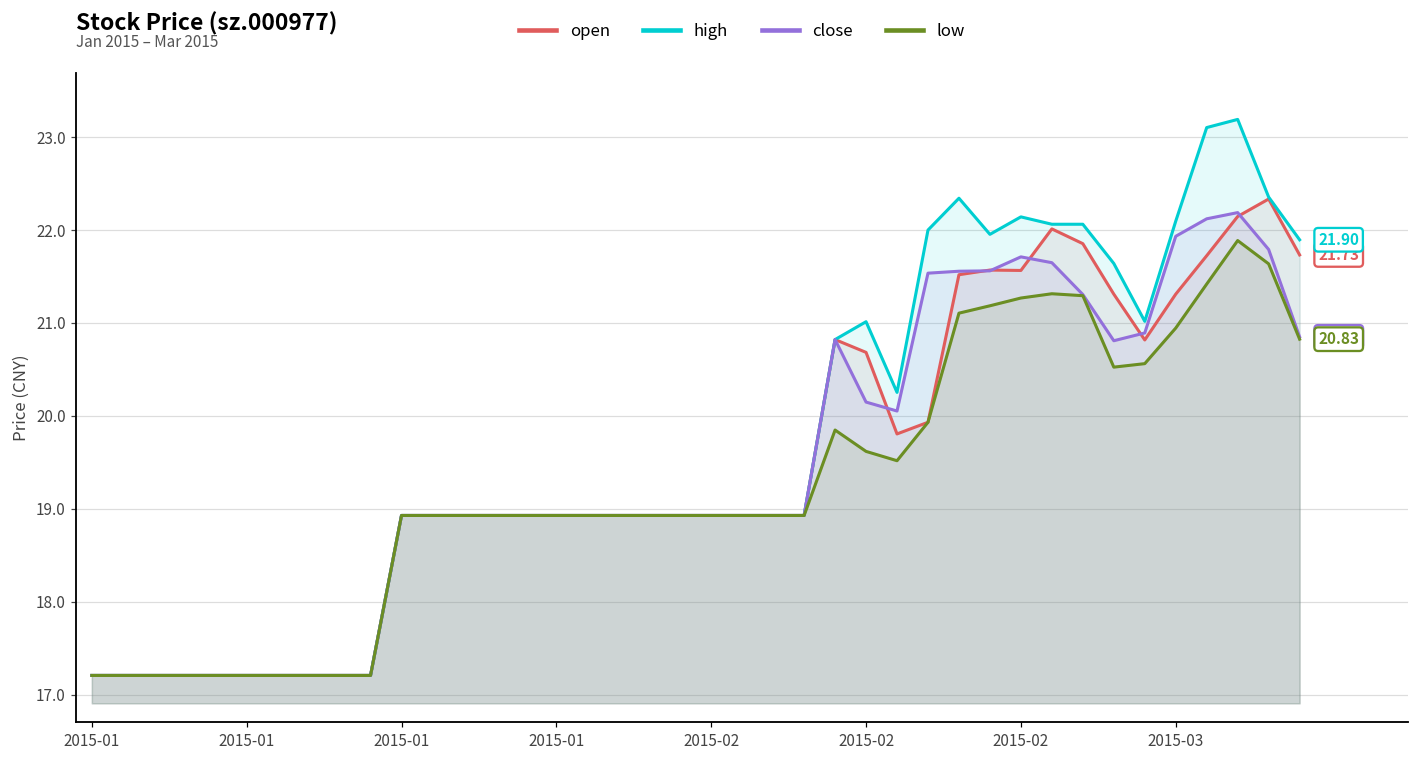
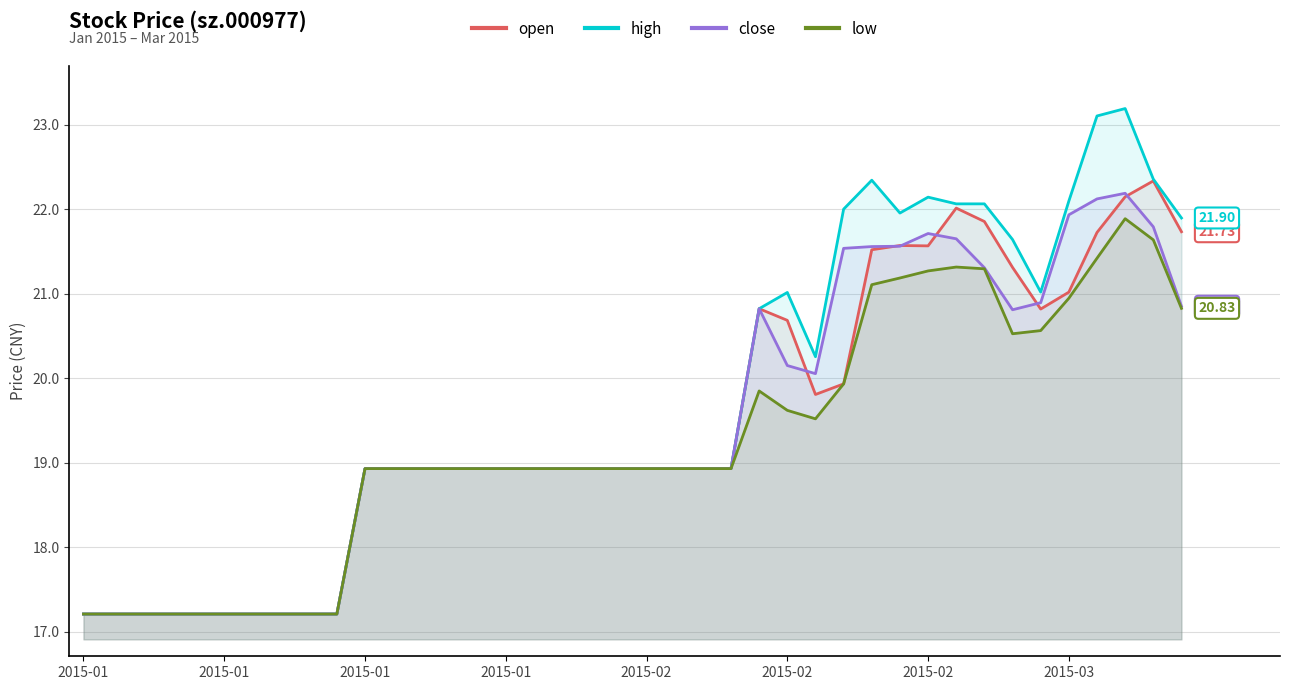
open, 2015-03: 21.3 -> 21.0
